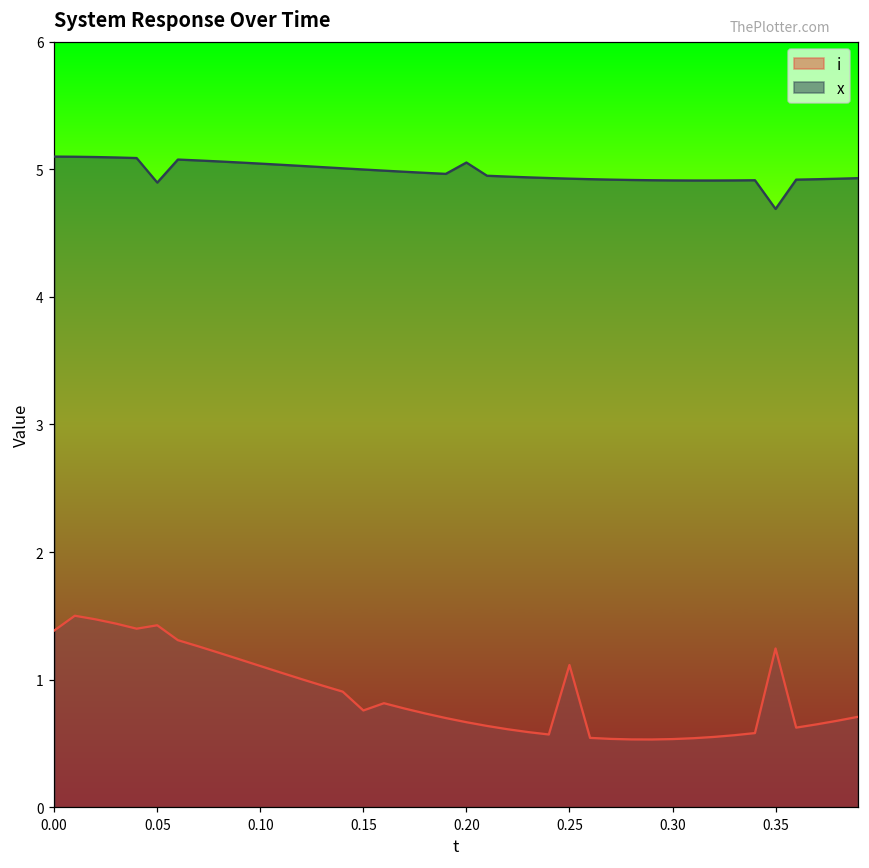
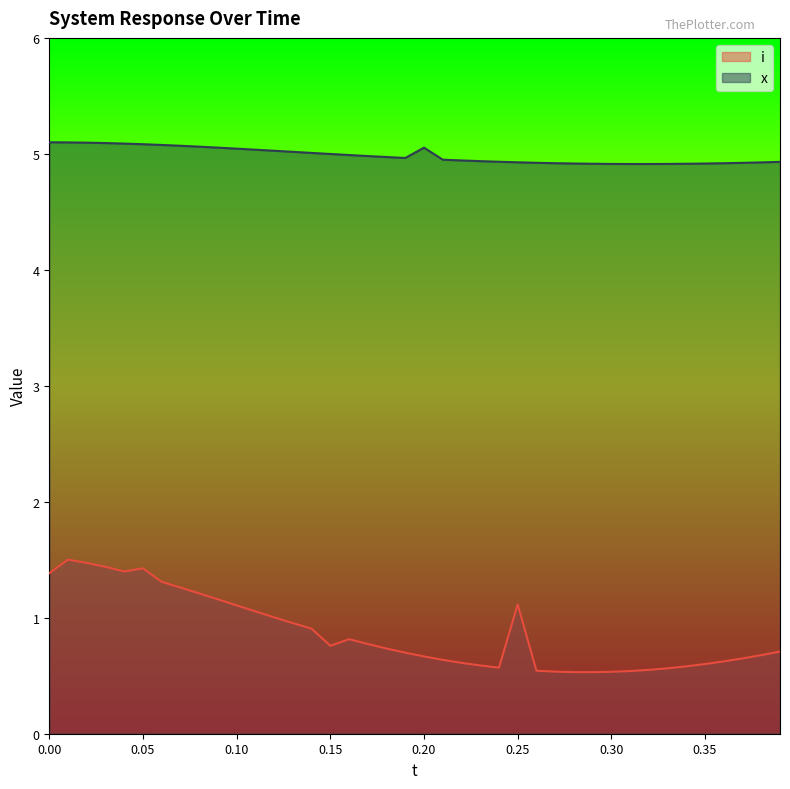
x, 0.05: 4.90 -> 5.08
i, 0.35: 1.24 -> 0.60
x, 0.35: 4.69 -> 4.92
